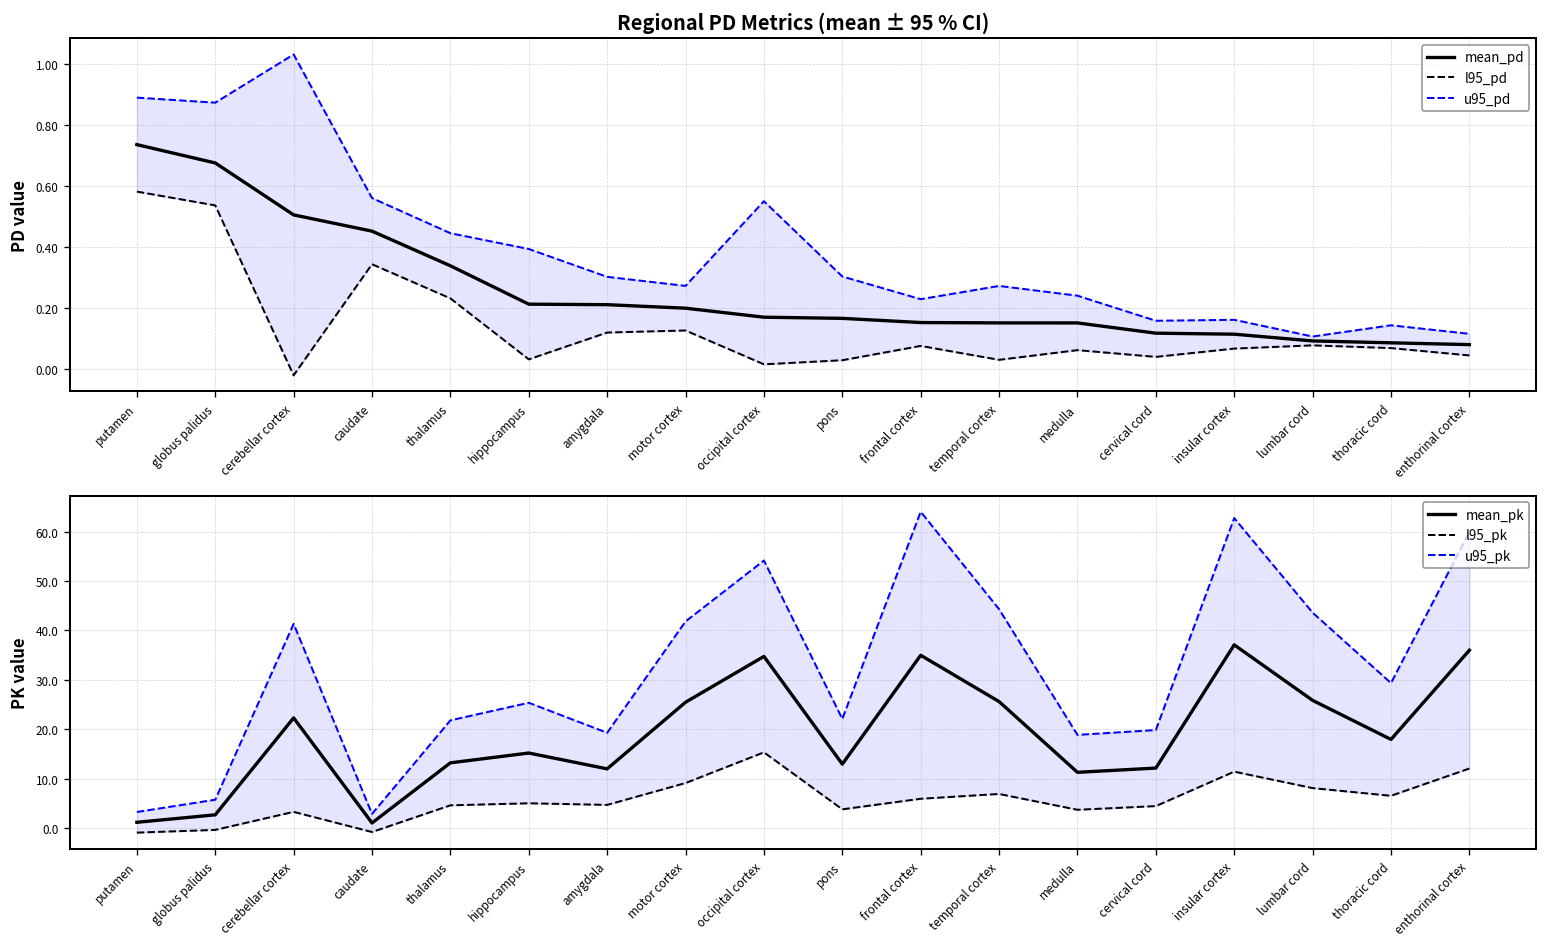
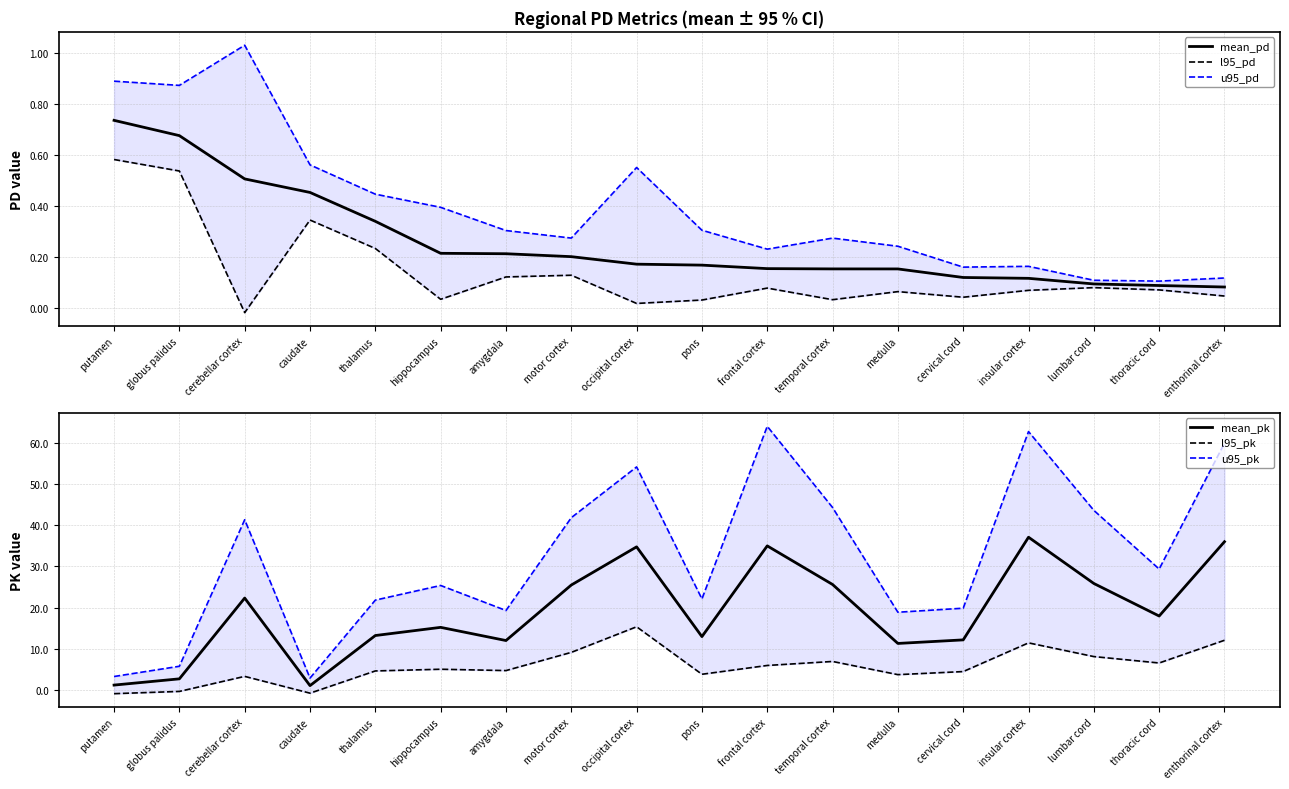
Regional PD Metrics (mean ± 95 % CI), u95_pd, thoracic cord: 0.14 -> 0.10
